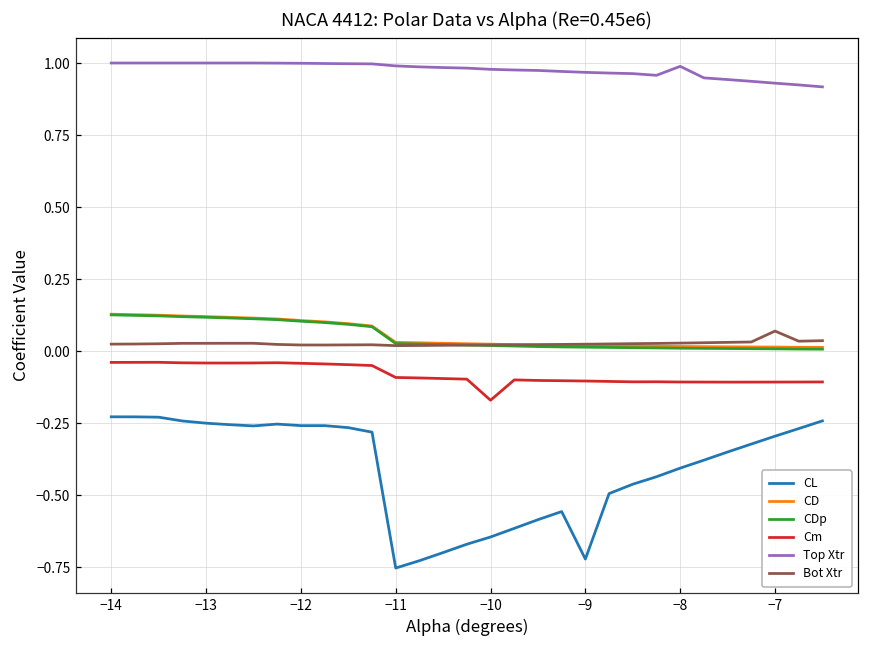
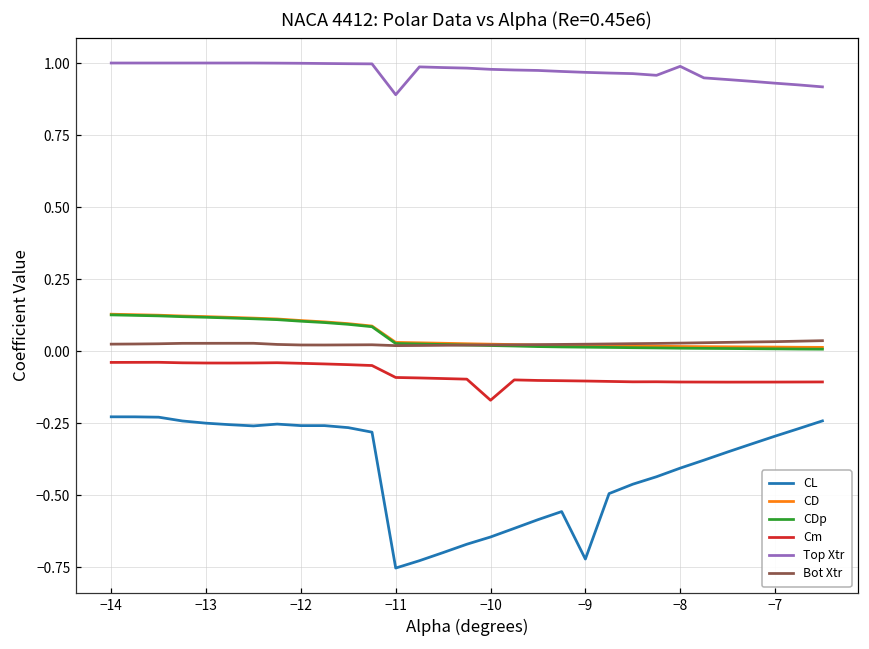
Top Xtr, −11: 0.99 -> 0.89
Bot Xtr, −7: 0.07 -> 0.03
